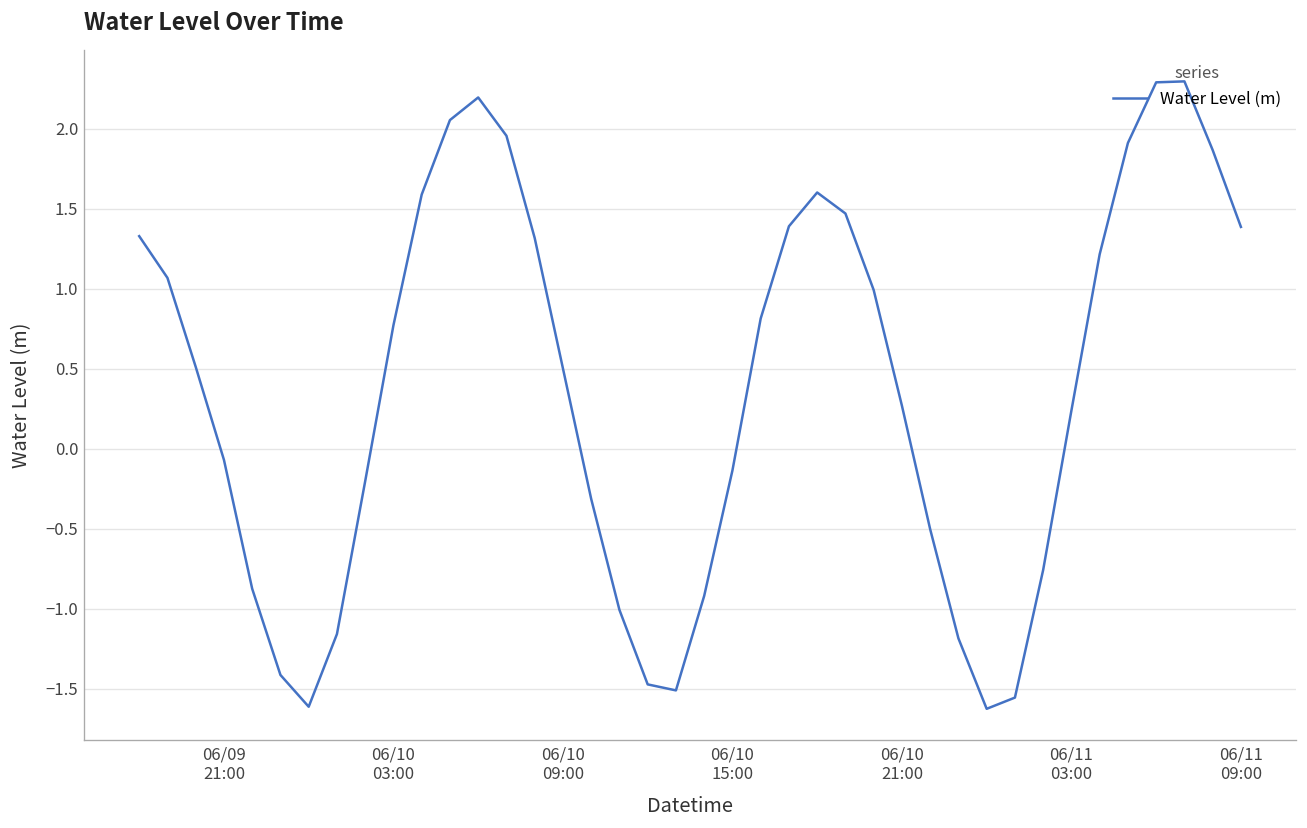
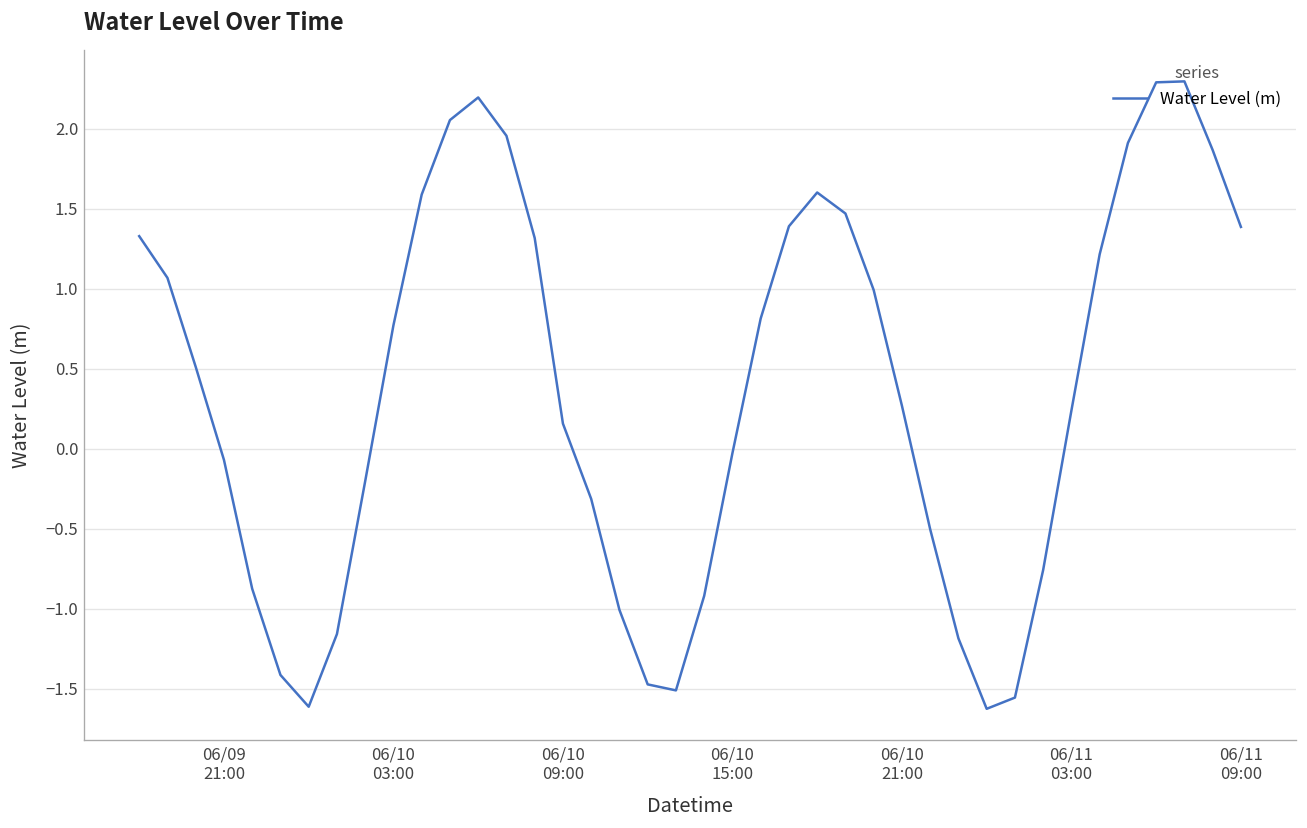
06/10 09:00: 0.50 -> 0.16
06/10 15:00: -0.14 -> -0.03
